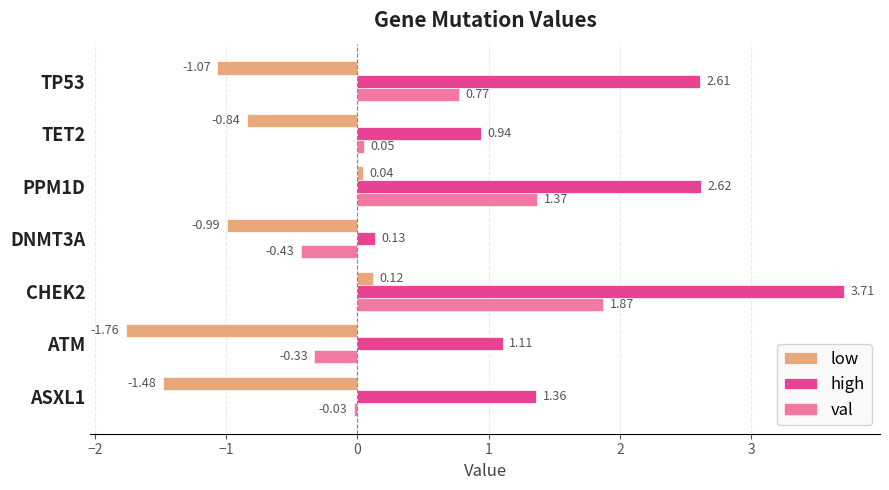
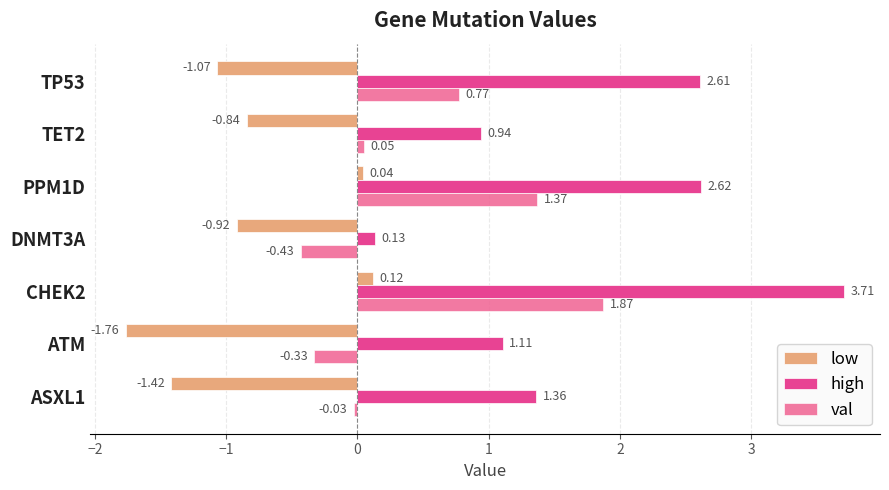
low, DNMT3A: -0.99 -> -0.92
low, ASXL1: -1.48 -> -1.42
